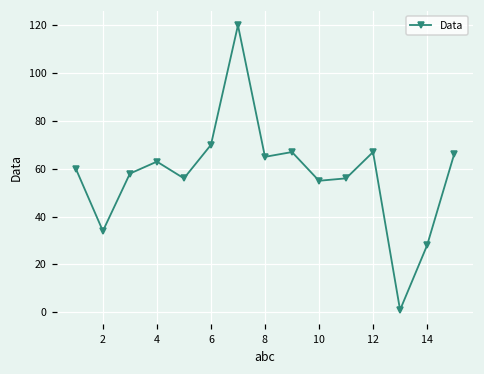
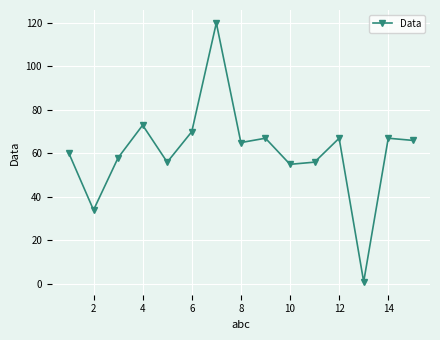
4: 63 -> 73
14: 28 -> 67
